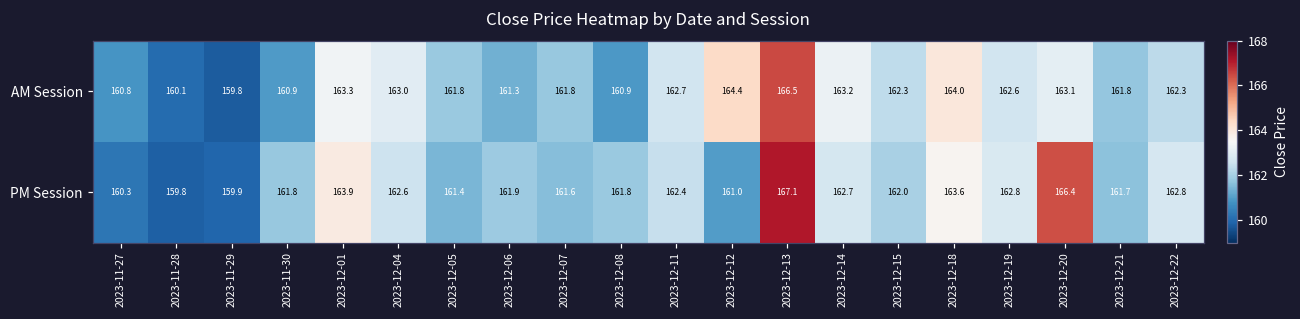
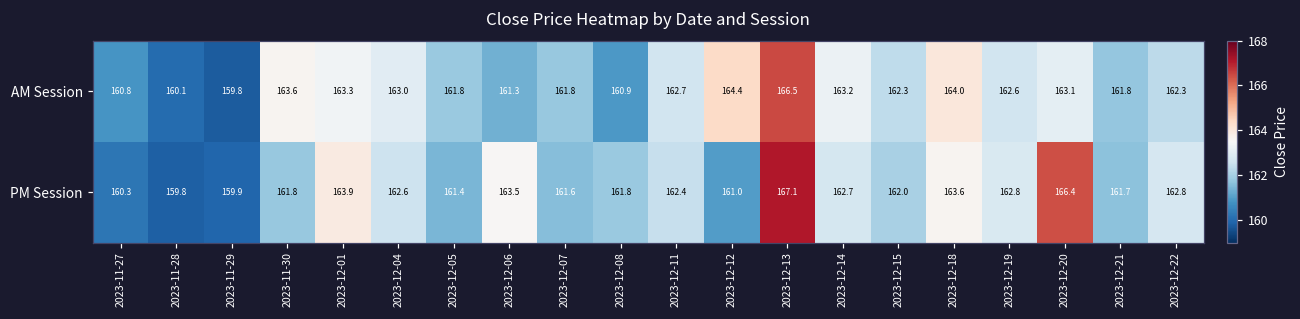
AM Session, 2023-11-30: 160.9 -> 163.6
PM Session, 2023-12-06: 161.9 -> 163.5
